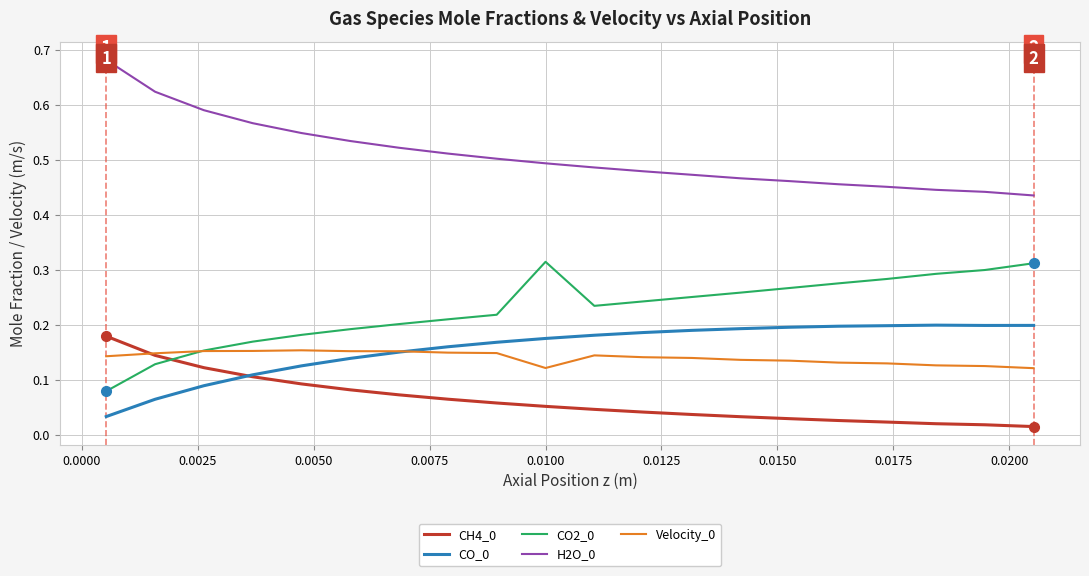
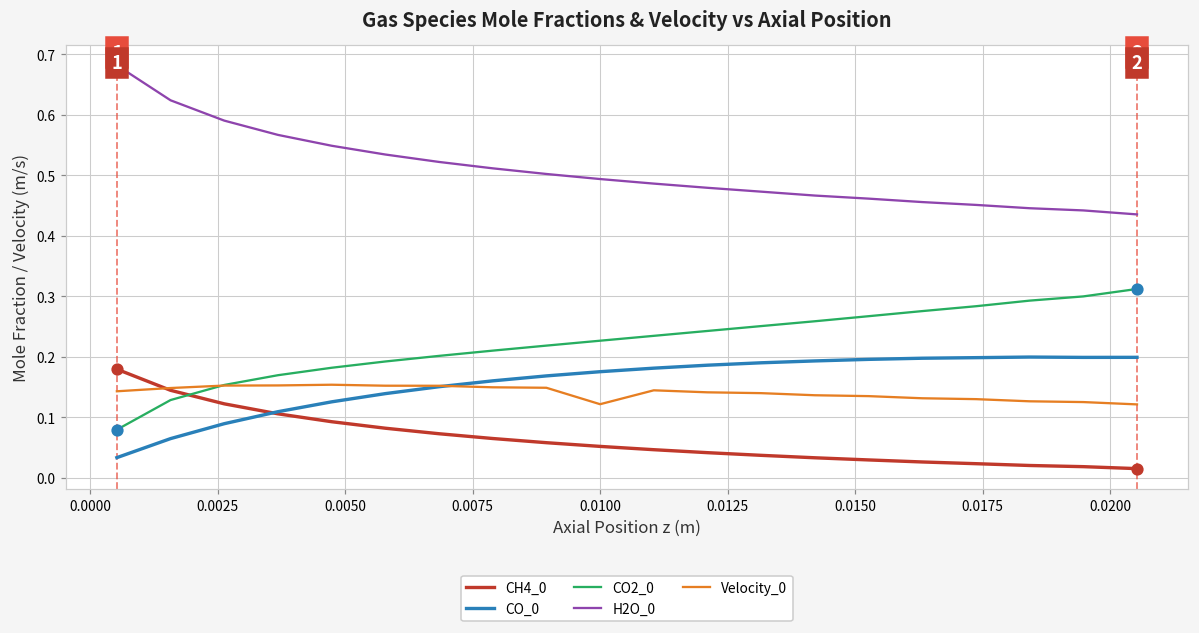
CO2_0, 0.0100: 0.31 -> 0.23
